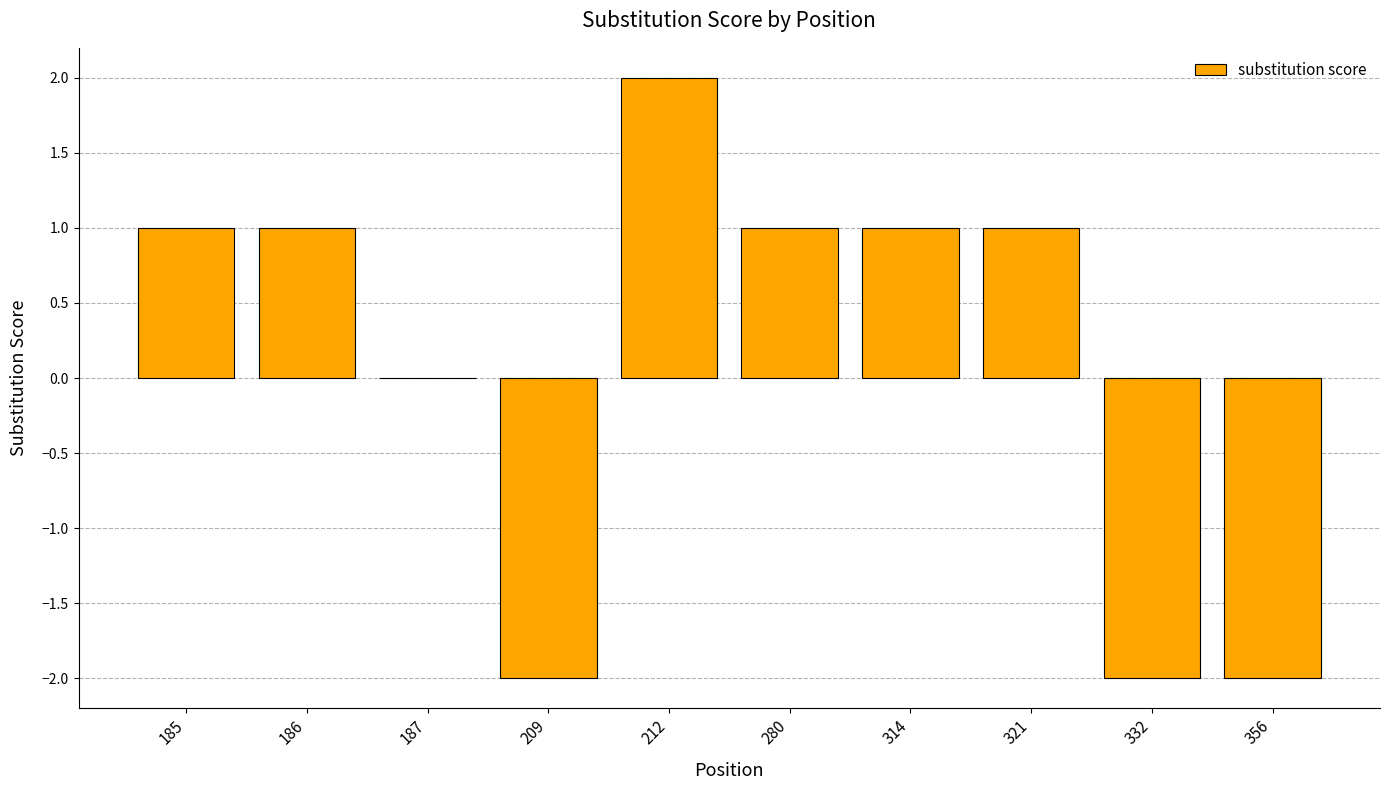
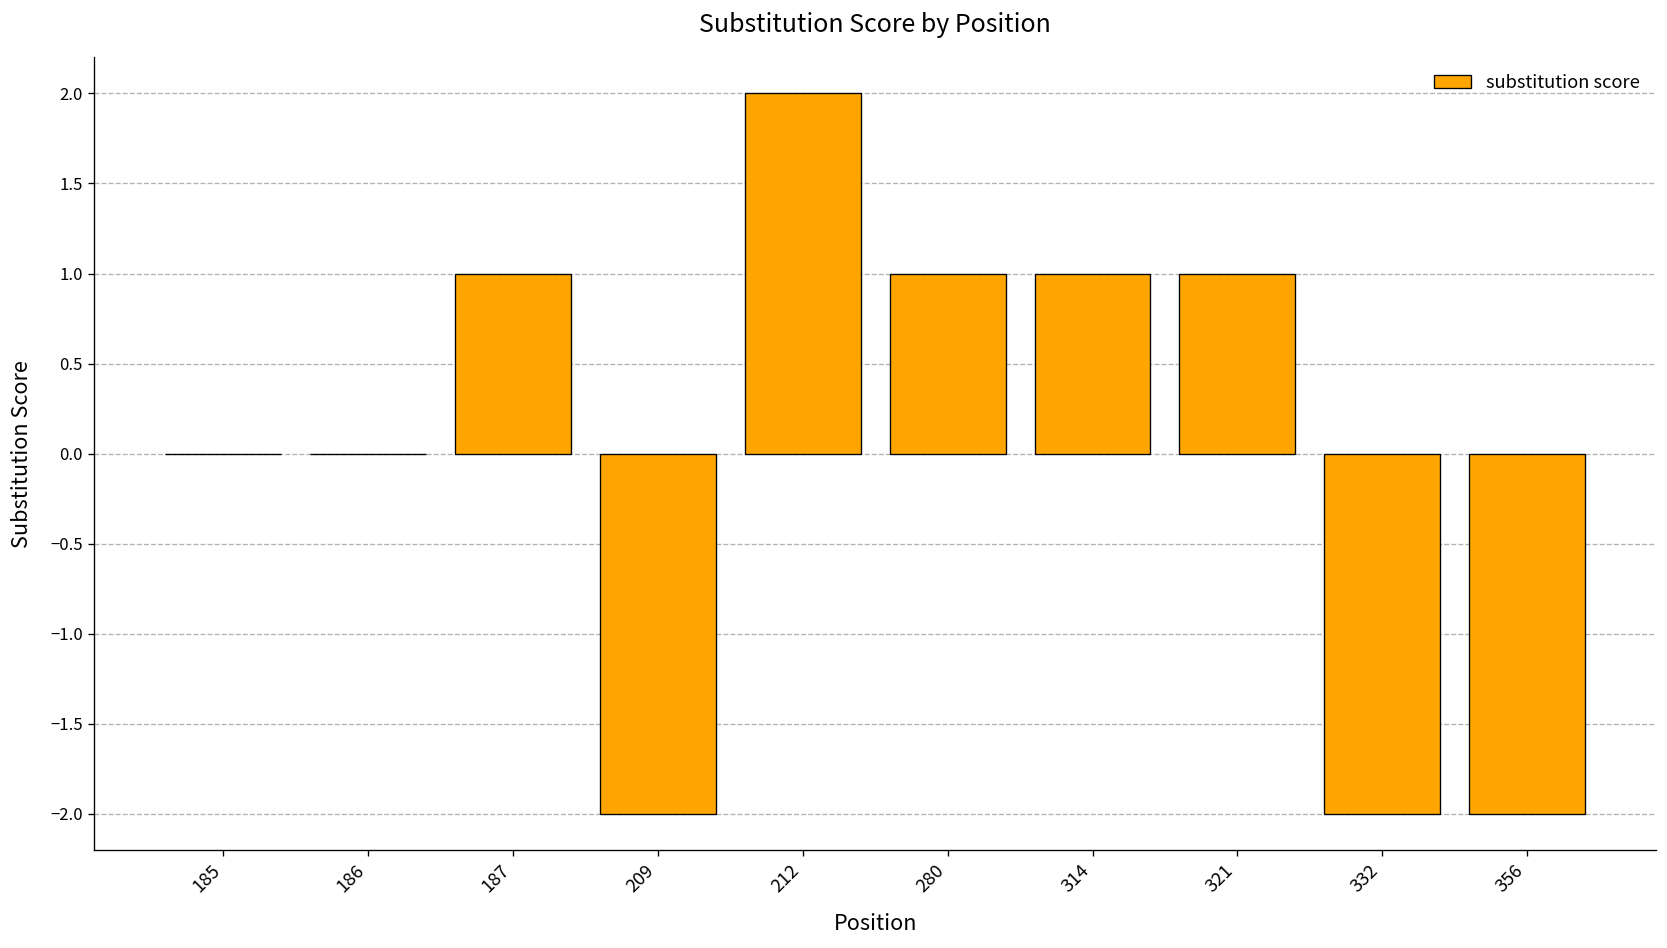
185: 1 -> 0
186: 1 -> 0
187: 0 -> 1
